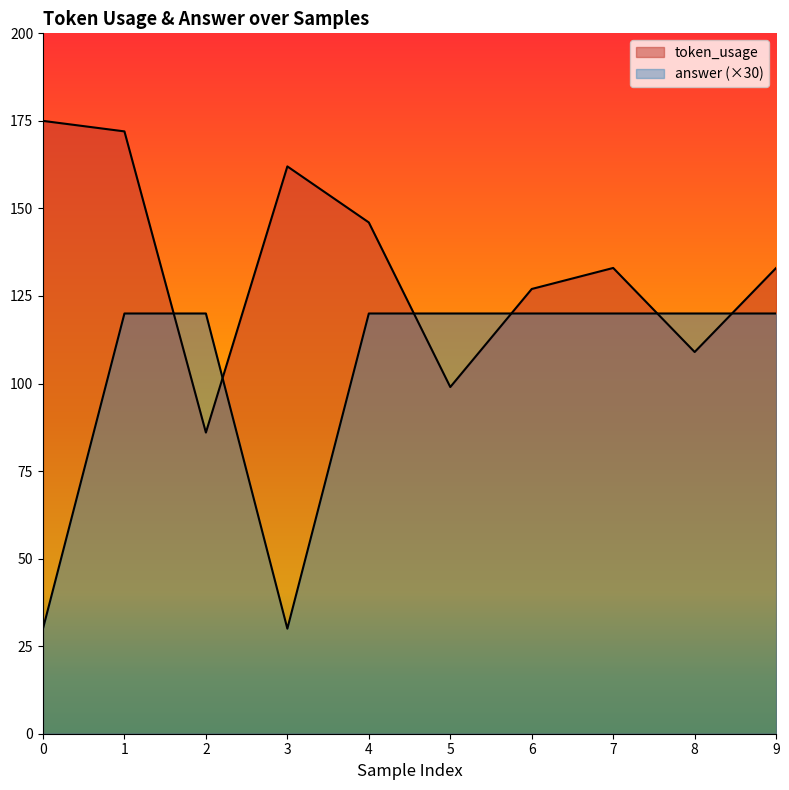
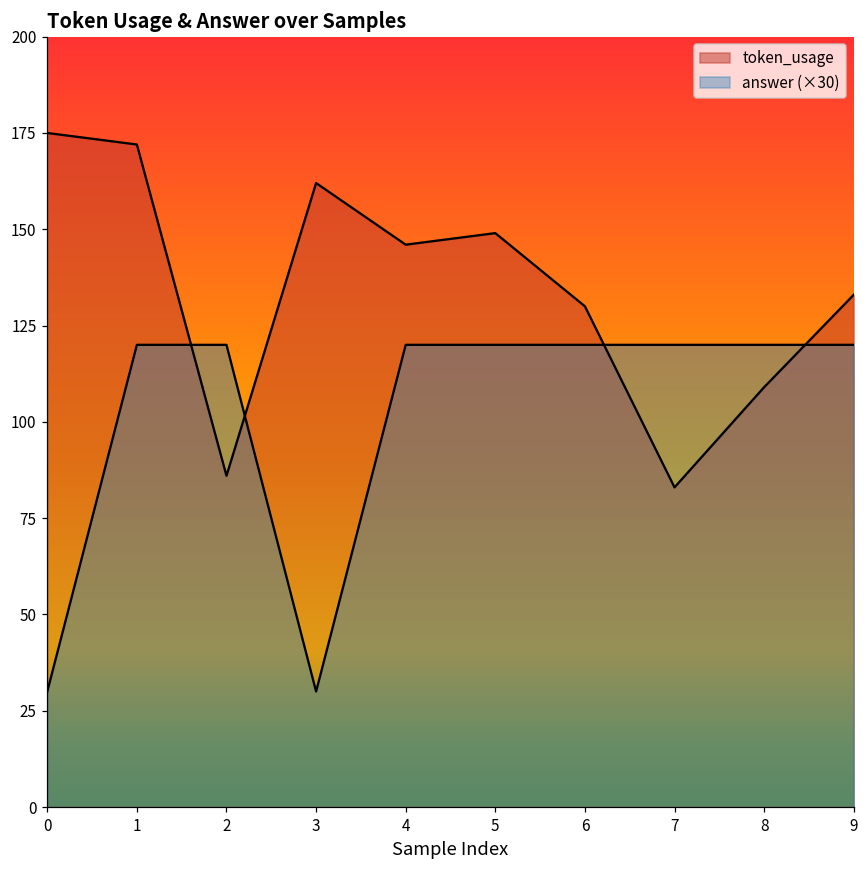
token_usage, 5: 99 -> 149
token_usage, 6: 127 -> 130
token_usage, 7: 133 -> 83
